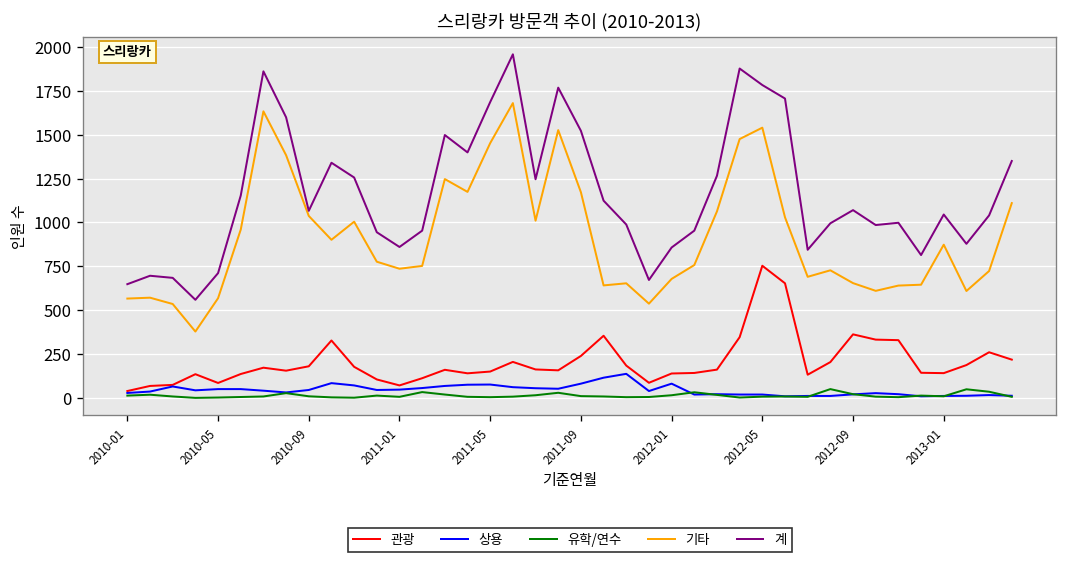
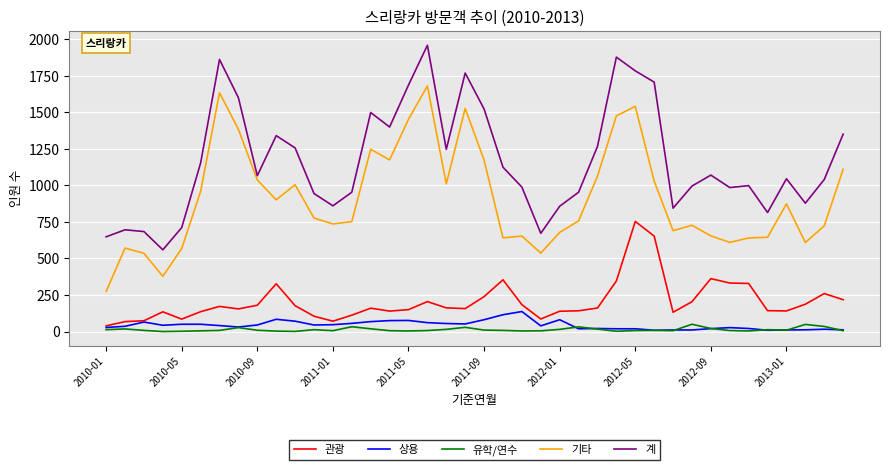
기타, 2010-01: 570 -> 270
